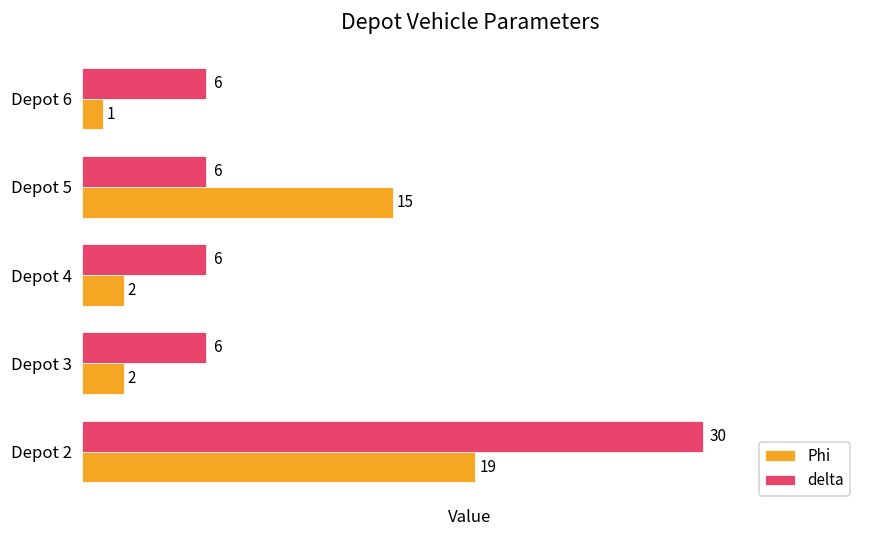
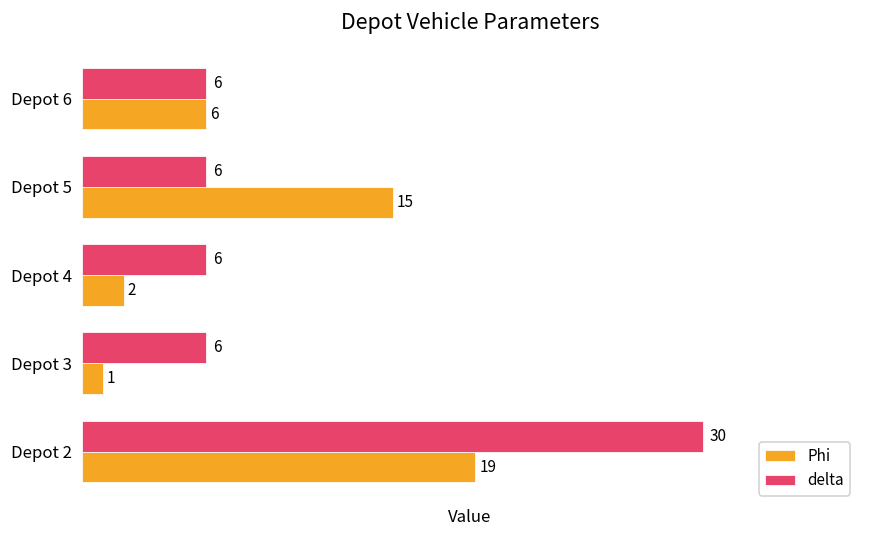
Phi, Depot 6: 1 -> 6
Phi, Depot 3: 2 -> 1
